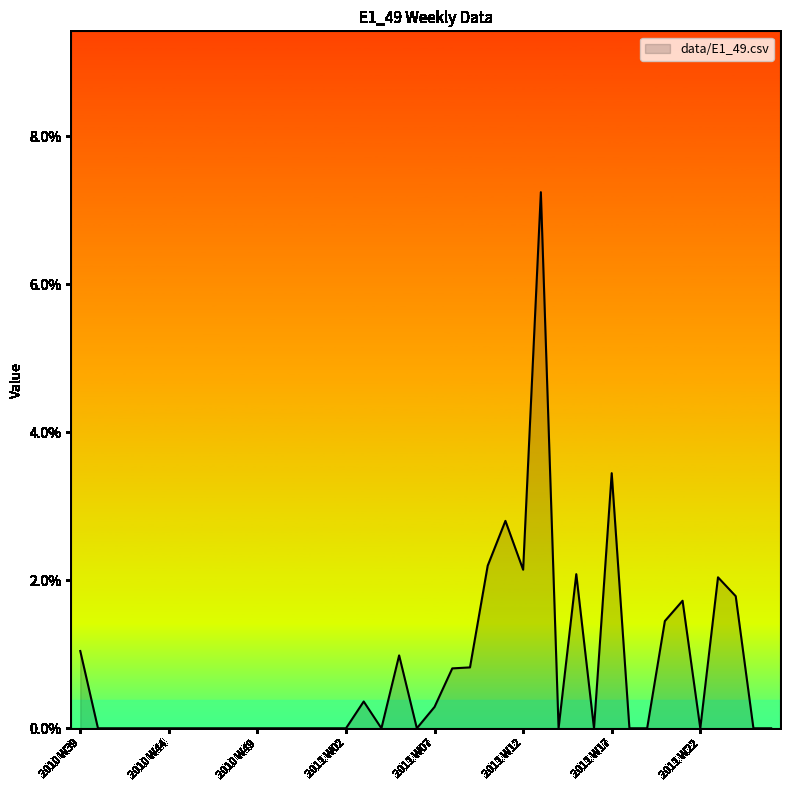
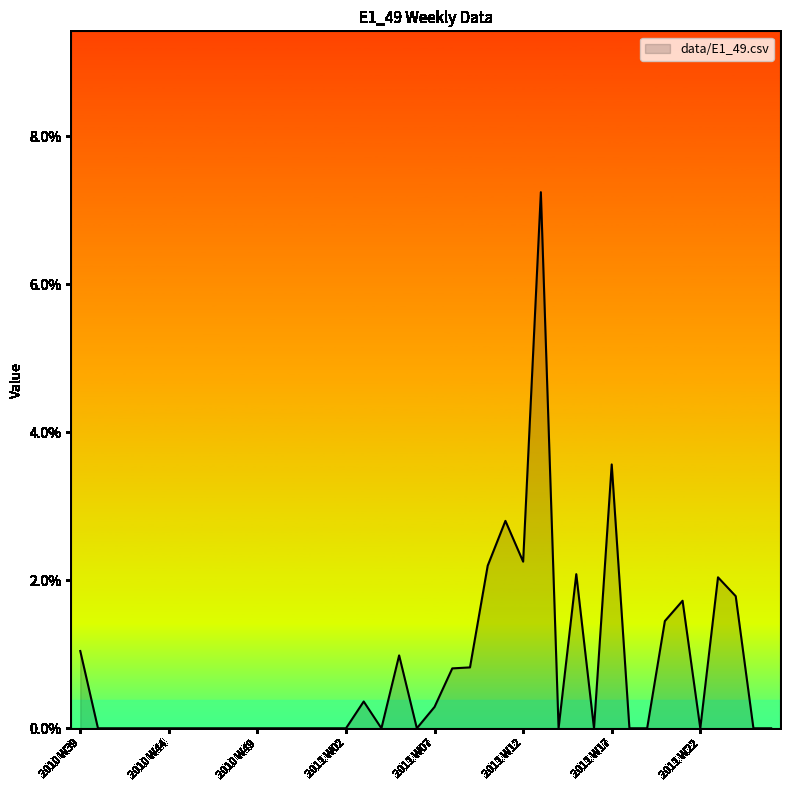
2011 W12: 2.1% -> 2.3%
2011 W17: 3.4% -> 3.6%
